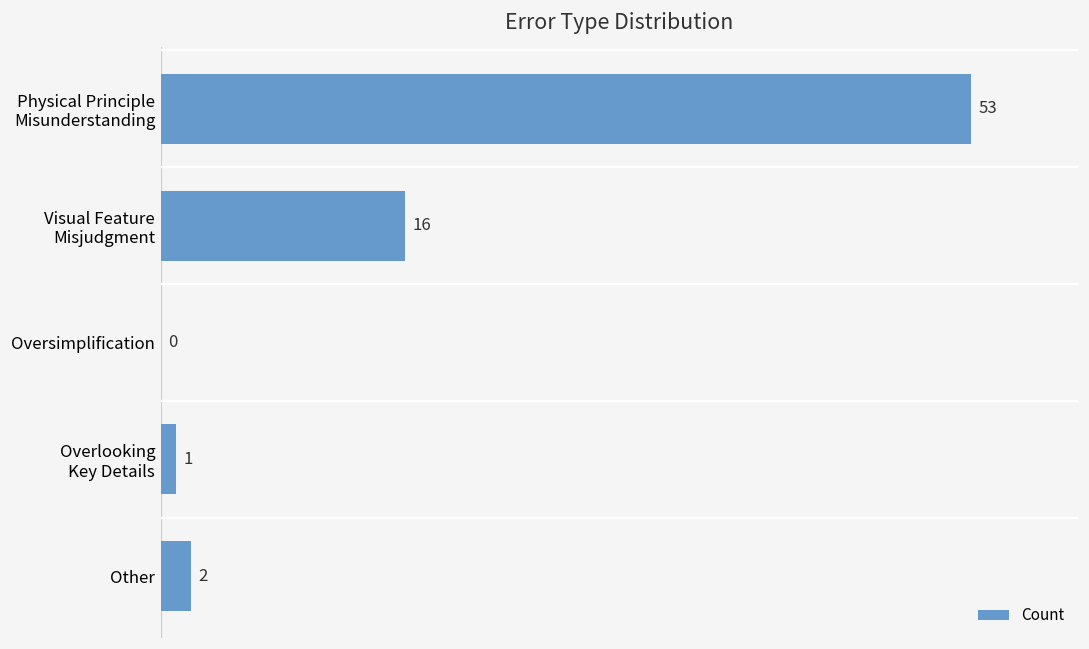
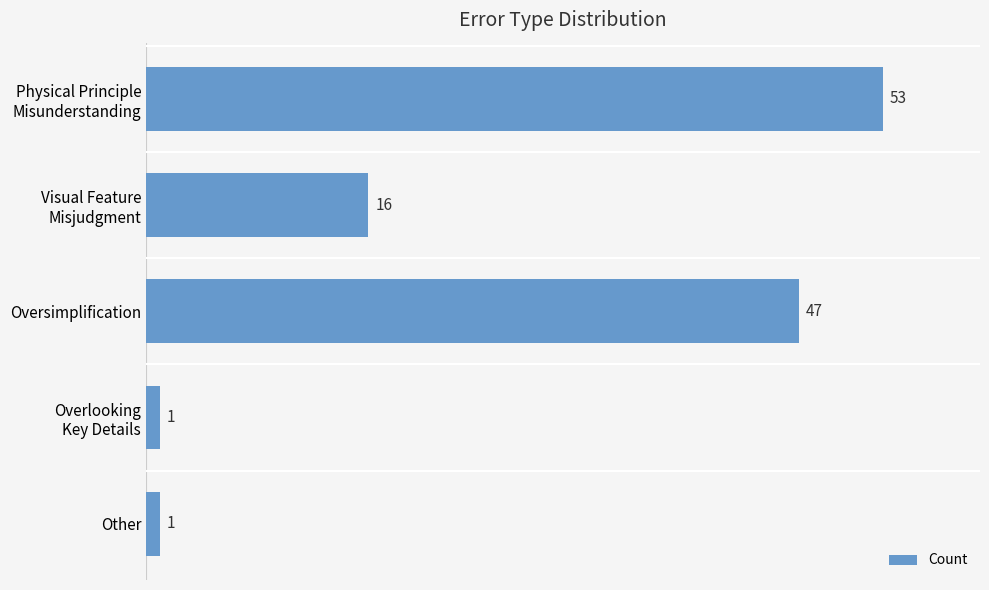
Oversimplification: 0 -> 47
Other: 2 -> 1
